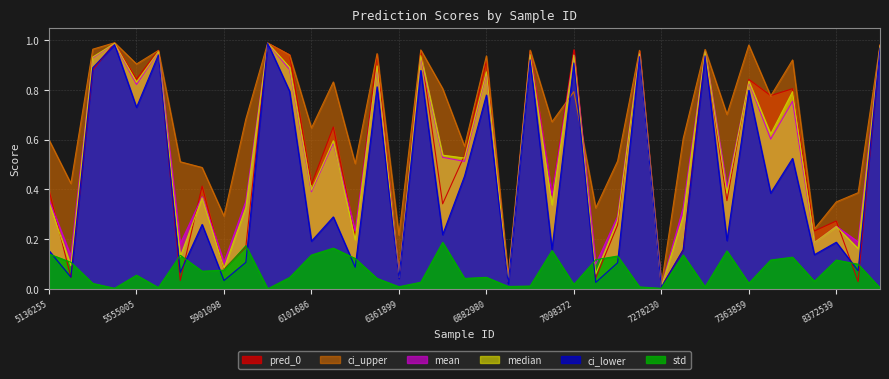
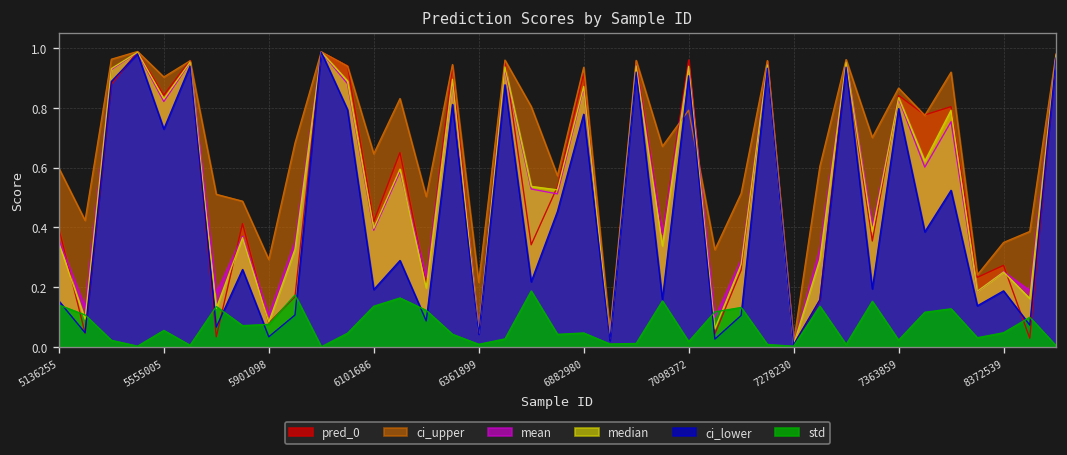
ci_upper, 7363859: 0.98 -> 0.87
std, 8372539: 0.12 -> 0.05
